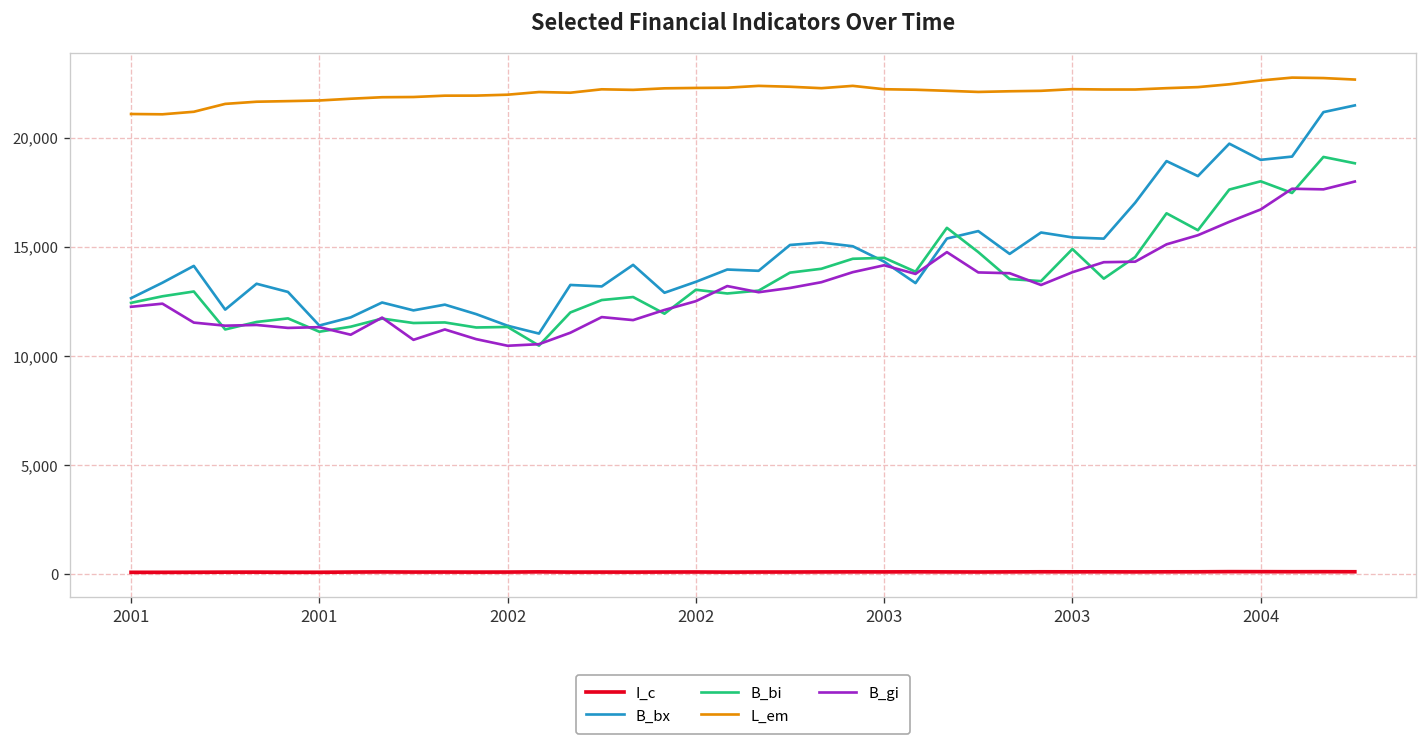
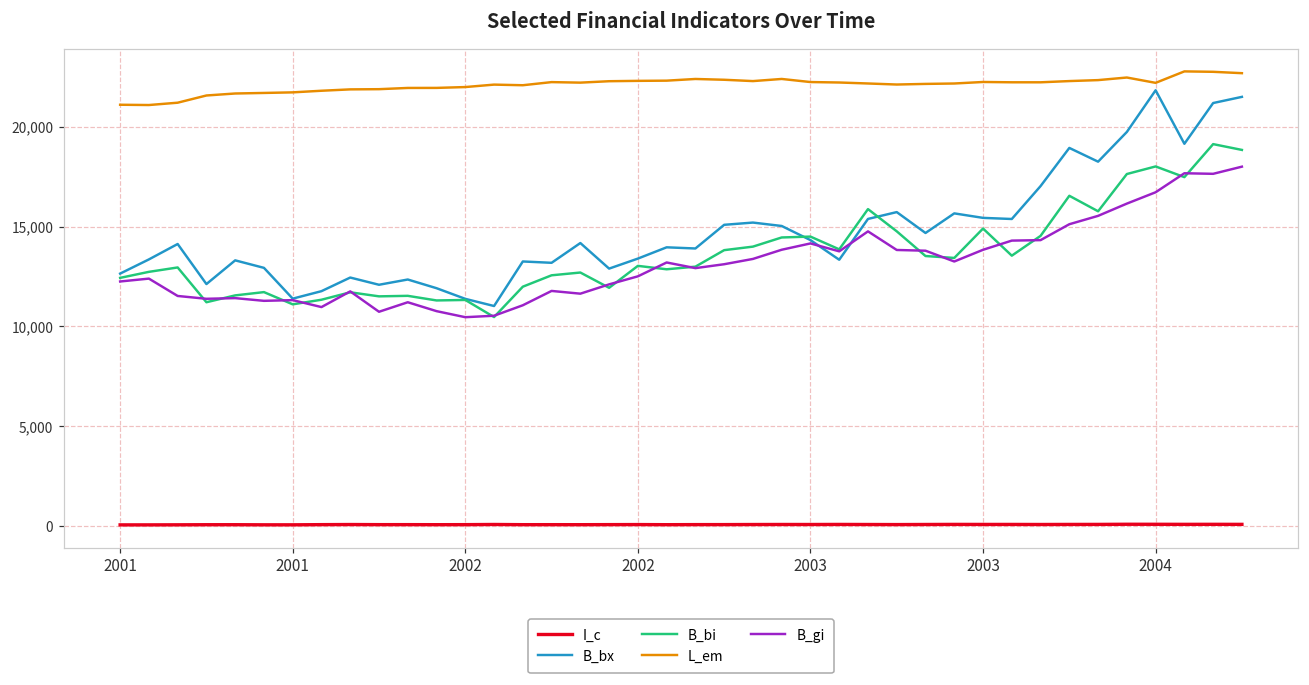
B_bx, 2004: 19,000 -> 21,800
L_em, 2004: 22,600 -> 22,200
